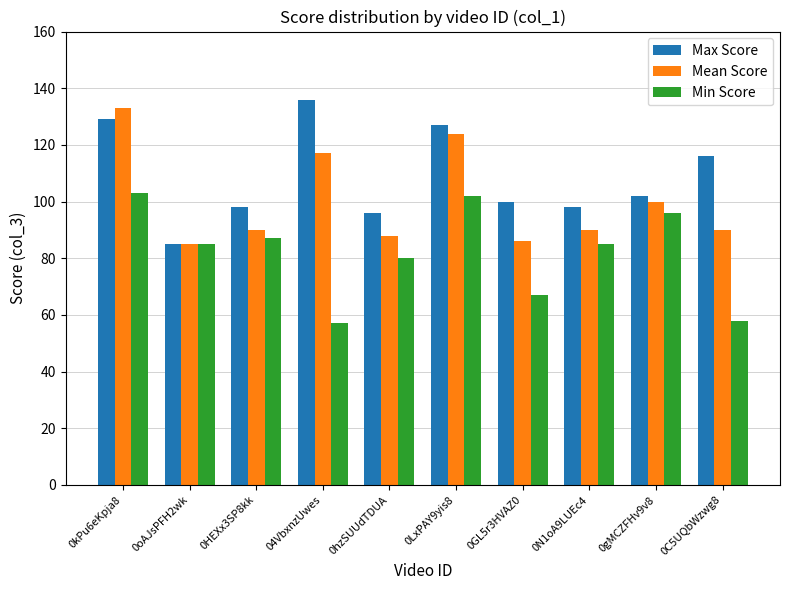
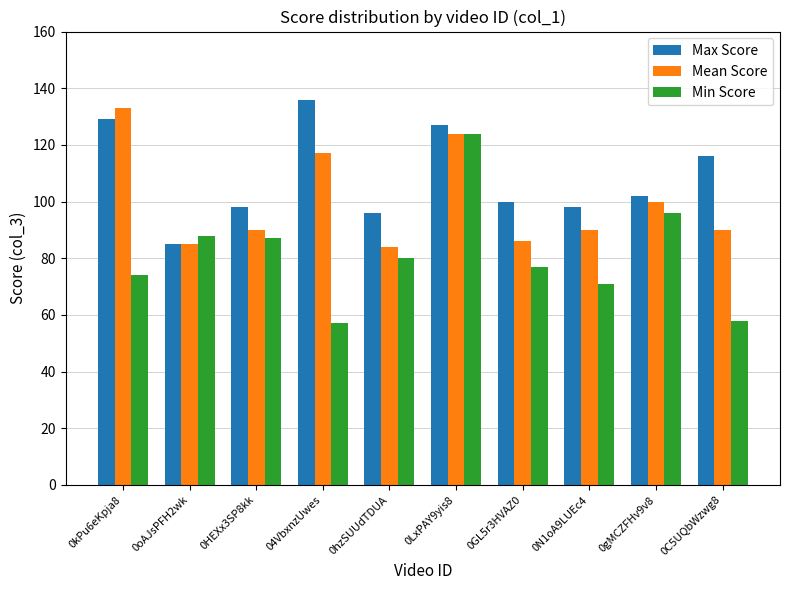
Min Score, 0kPu6eKpja8: 103 -> 74
Min Score, 0oAJsPFH2wk: 85 -> 88
Mean Score, 0hzSUUdTDUA: 88 -> 84
Min Score, 0LxPAY9yis8: 102 -> 124
Min Score, 0GL5r3HVAZ0: 67 -> 77
Min Score, 0N1oA9LUEc4: 85 -> 71
